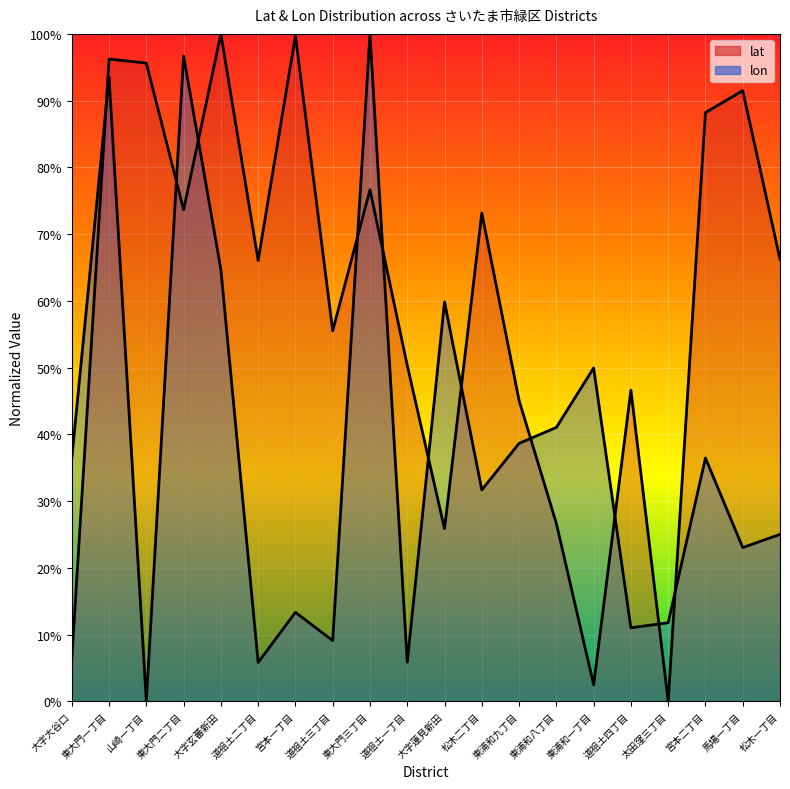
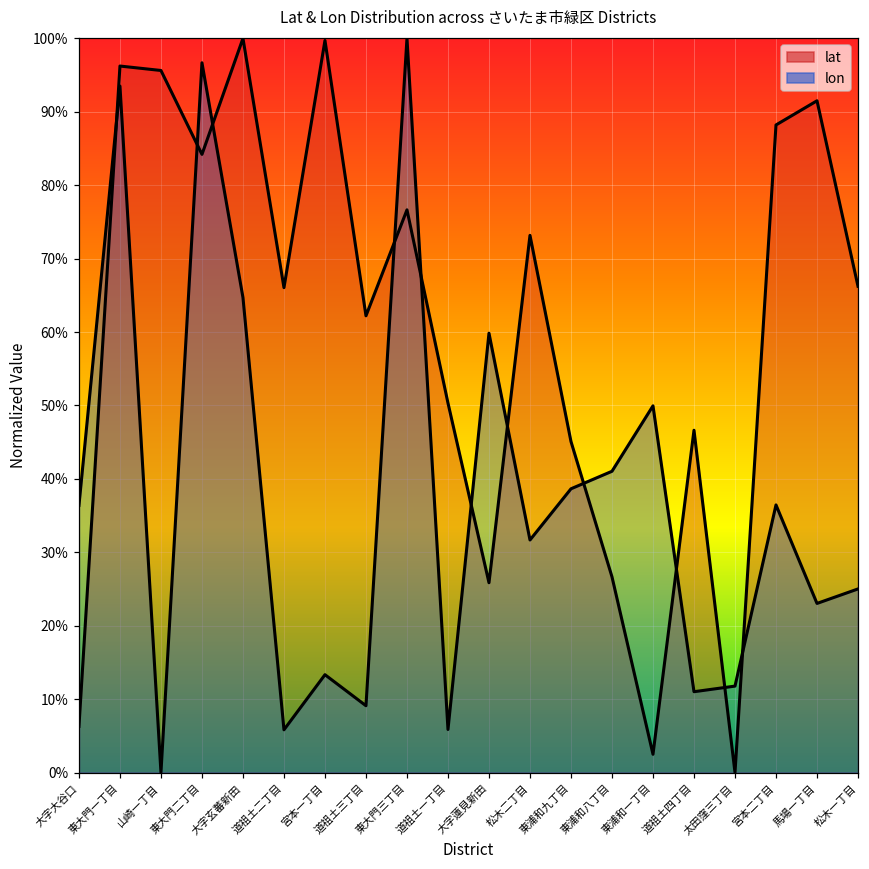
lat, 東大門二丁目: 74% -> 84%
lat, 道祖土三丁目: 56% -> 62%
